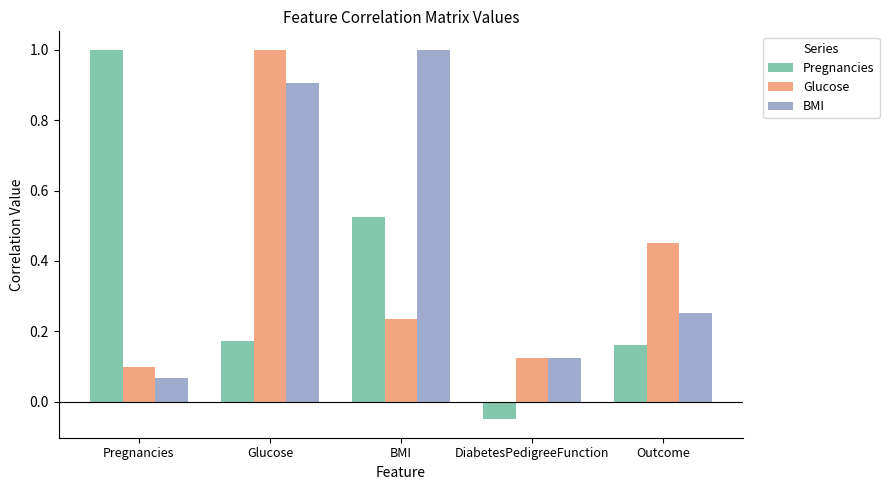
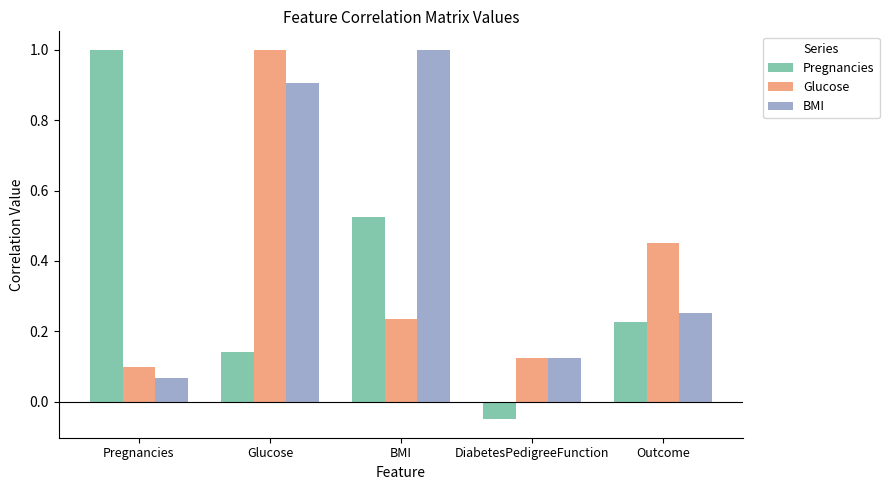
Pregnancies, Glucose: 0.17 -> 0.14
Pregnancies, Outcome: 0.16 -> 0.23
